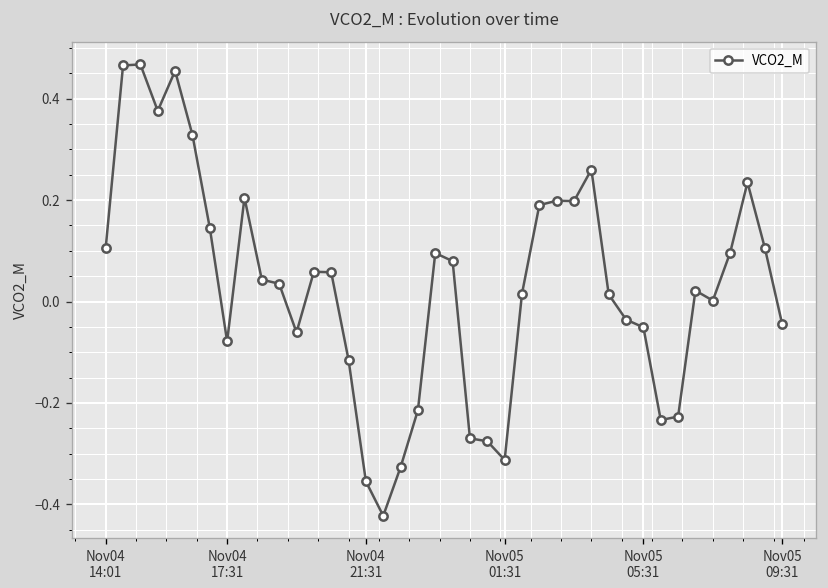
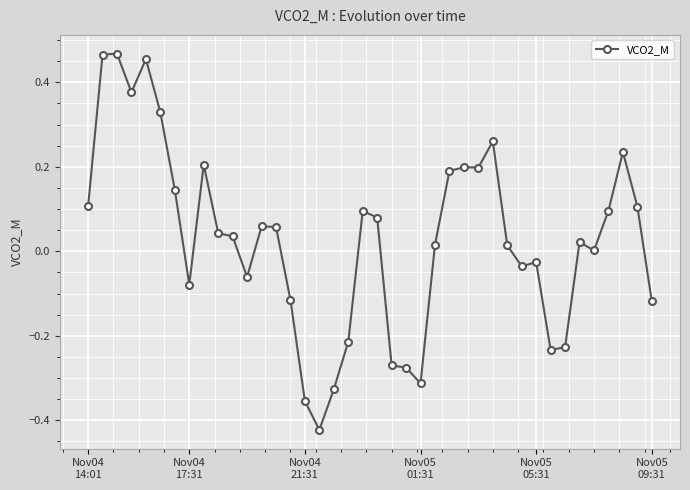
Nov05 05:31: -0.05 -> -0.03
Nov05 09:31: -0.04 -> -0.12
